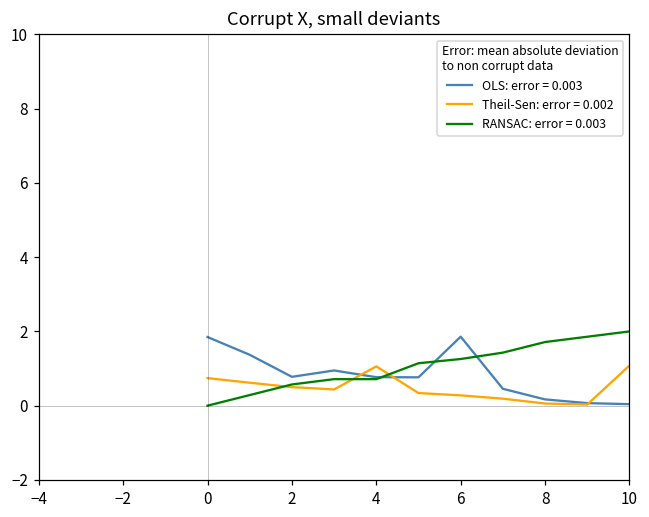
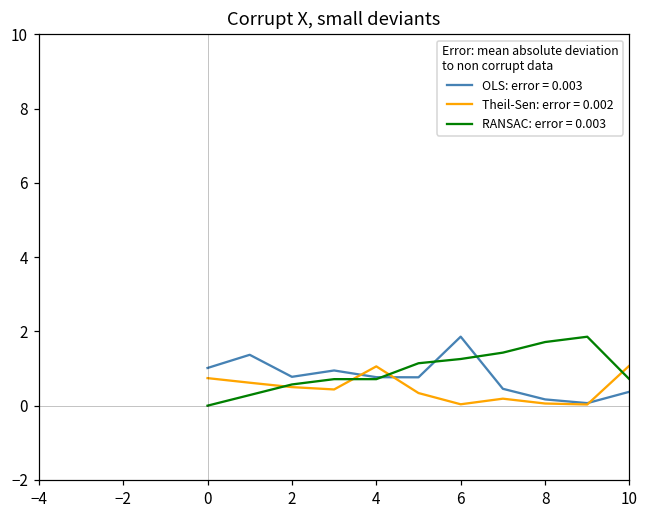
OLS: error = 0.003, 0: 1.8 -> 1.0
Theil-Sen: error = 0.002, 6: 0.3 -> 0.0
OLS: error = 0.003, 10: 0.0 -> 0.4
RANSAC: error = 0.003, 10: 2.0 -> 0.7
